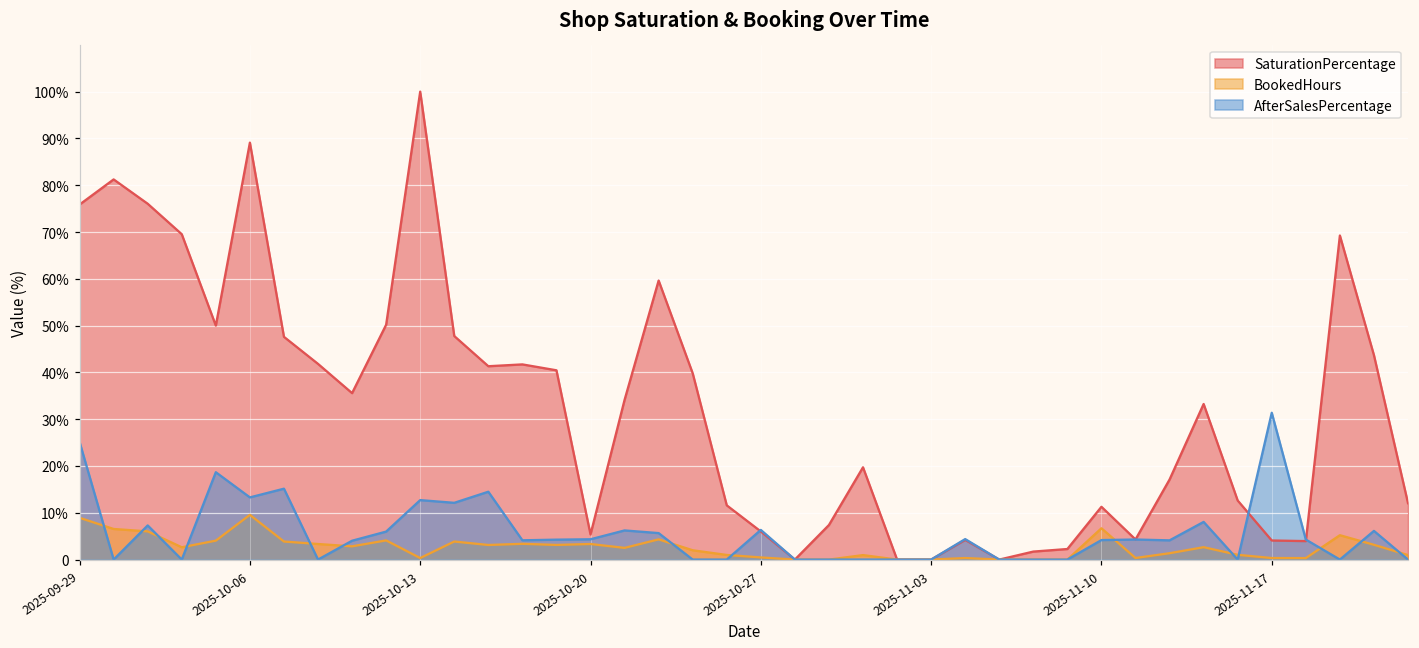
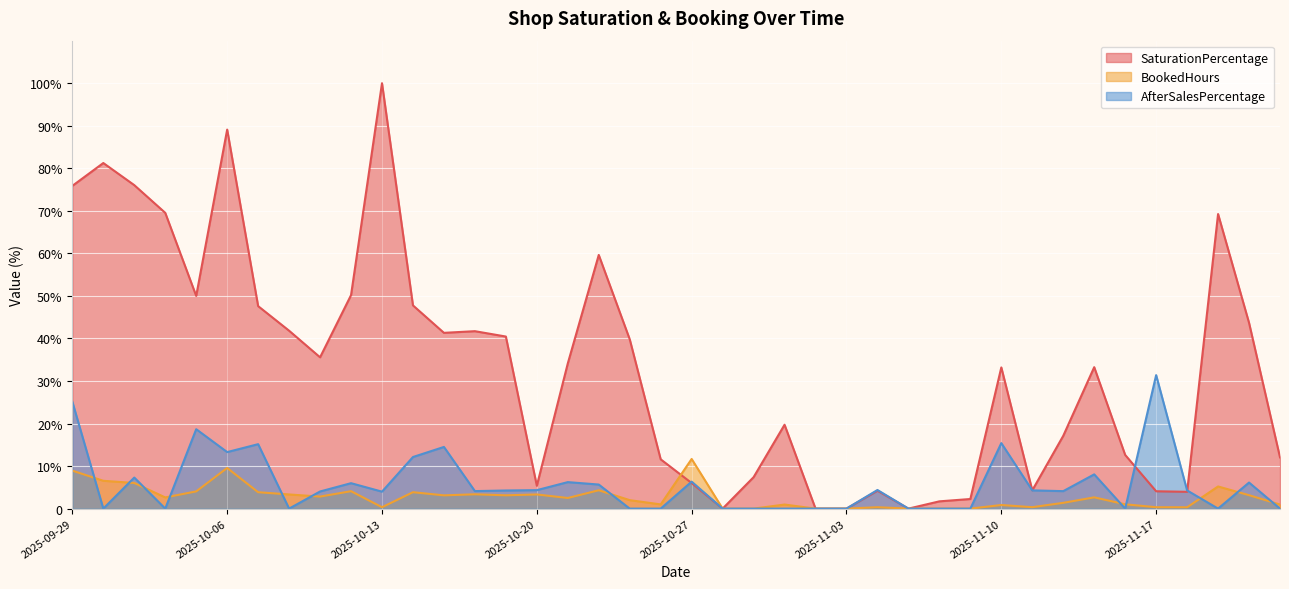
AfterSalesPercentage, 2025-10-13: 13% -> 4%
BookedHours, 2025-10-27: 0% -> 12%
SaturationPercentage, 2025-11-10: 11% -> 33%
BookedHours, 2025-11-10: 7% -> 1%
AfterSalesPercentage, 2025-11-10: 4% -> 15%
